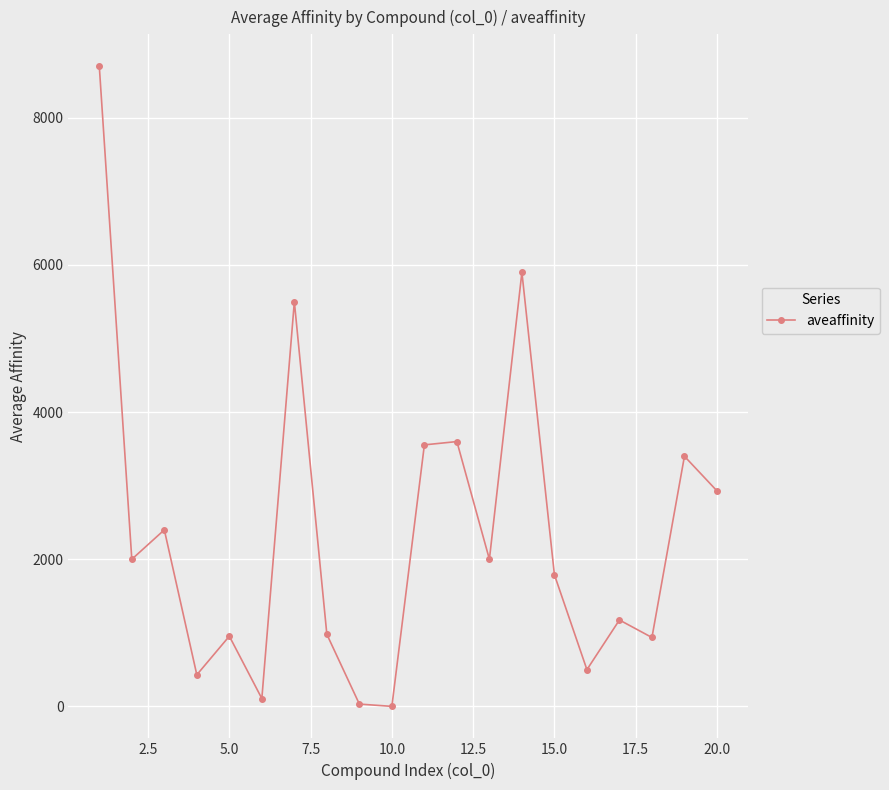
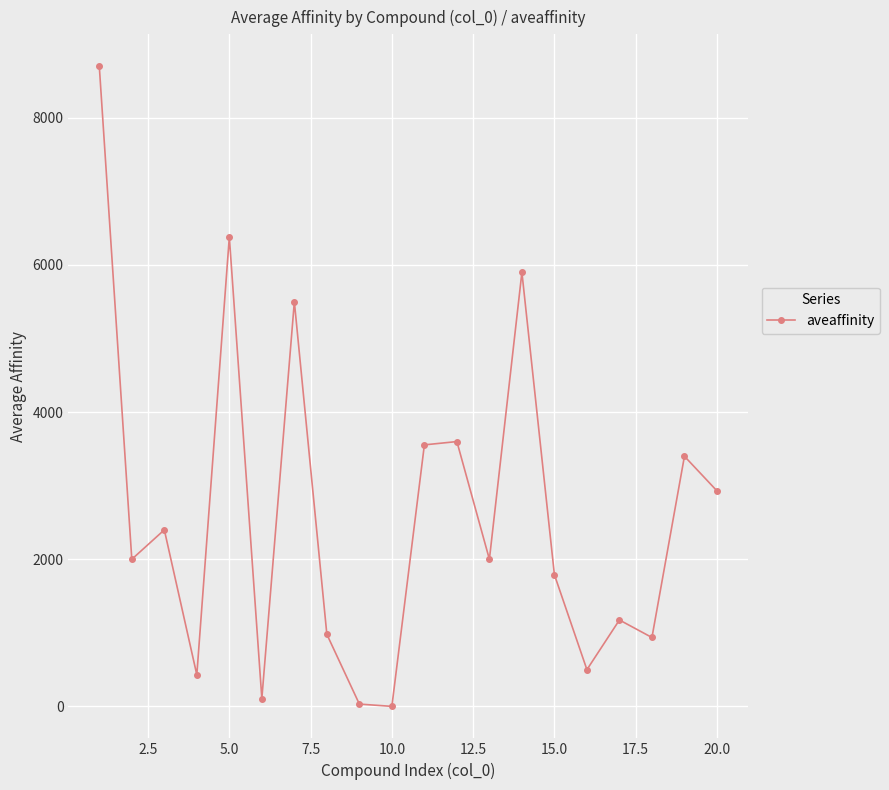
5.0: 1000 -> 6400
